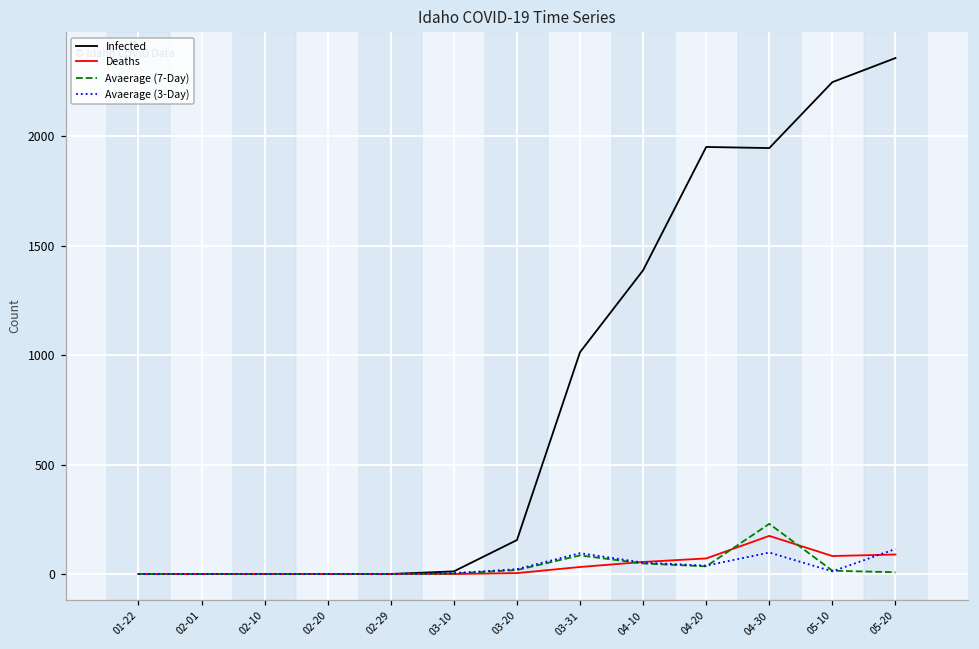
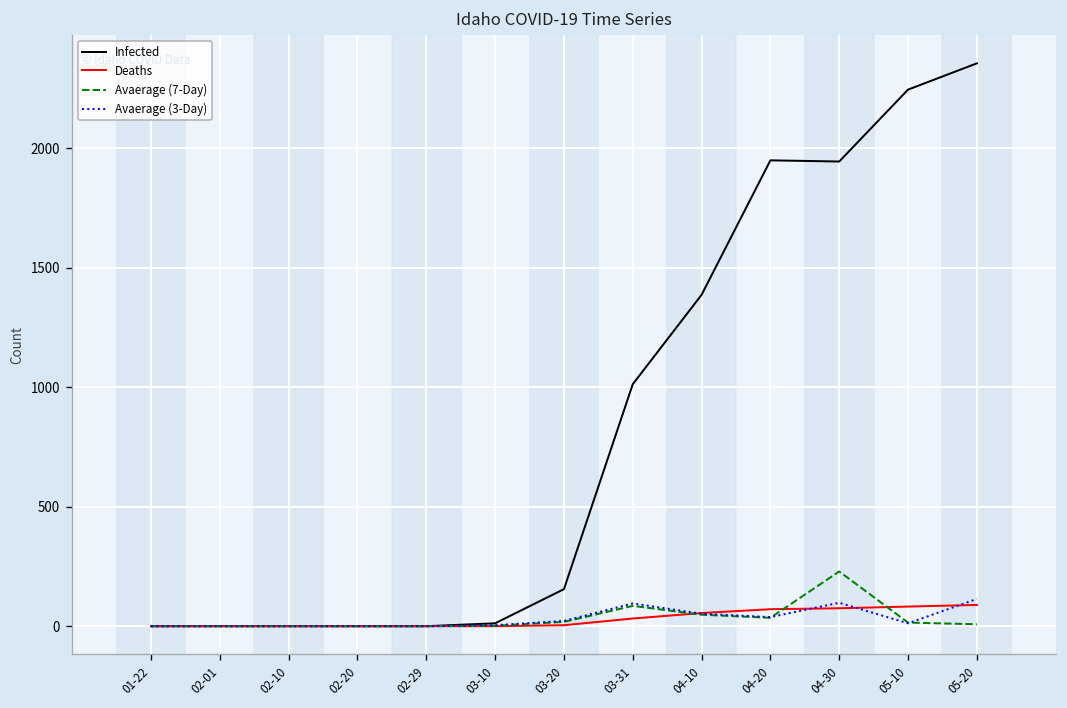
Deaths, 04-30: 170 -> 80
